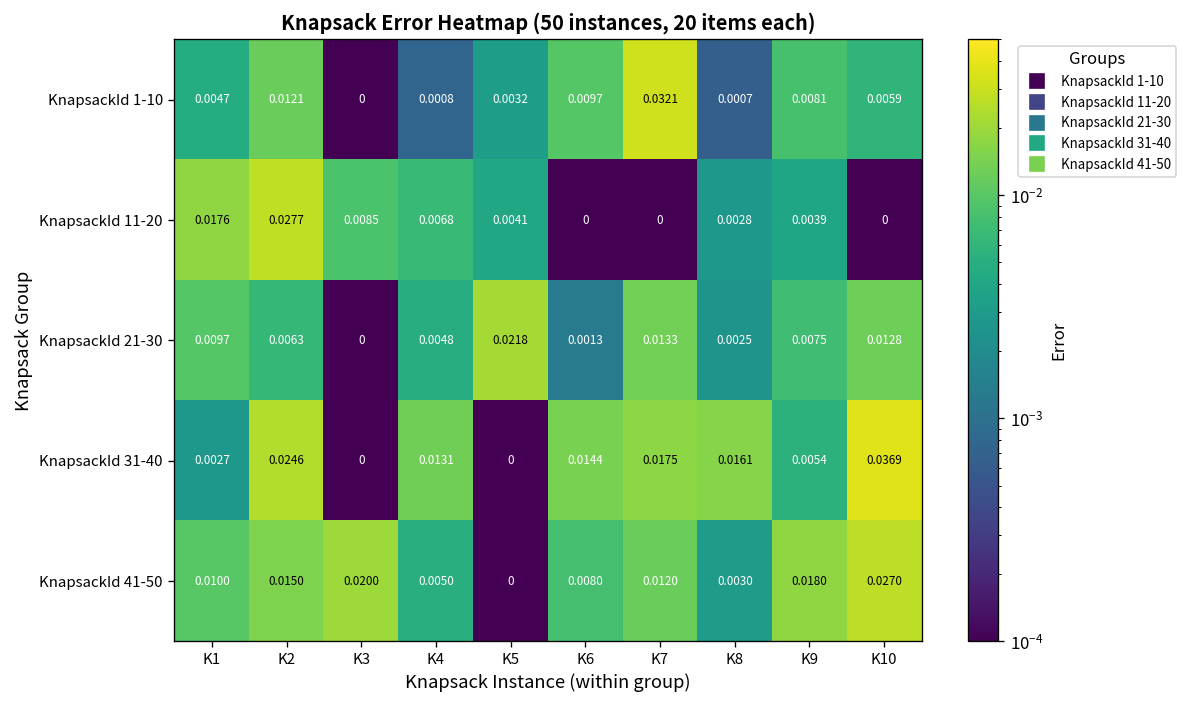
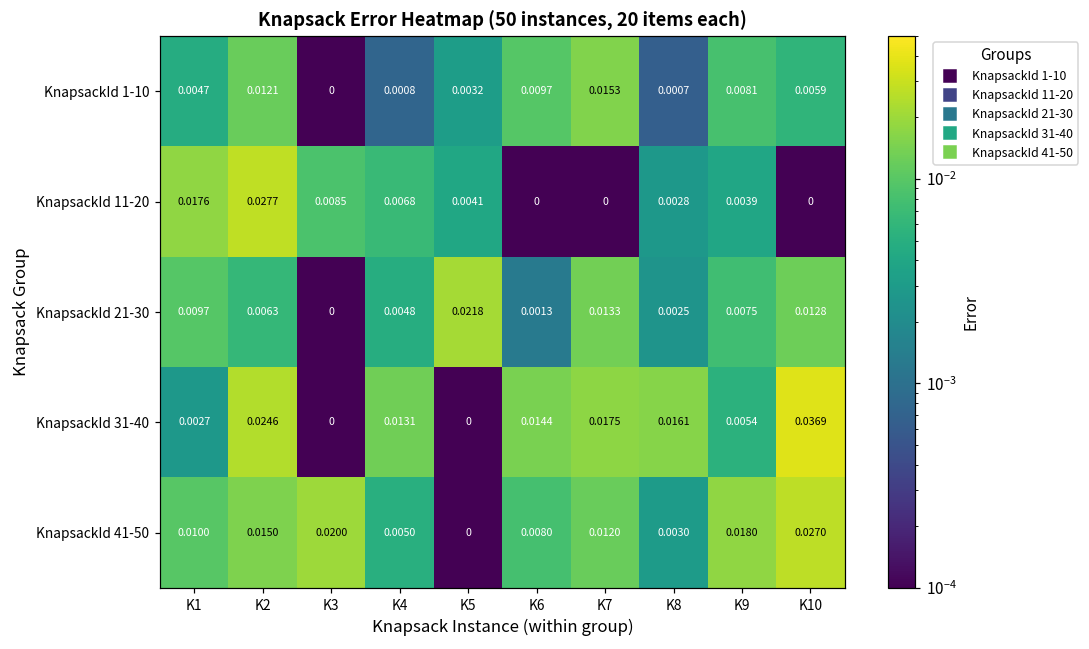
KnapsackId 1-10, K7: 0.0321 -> 0.0153
